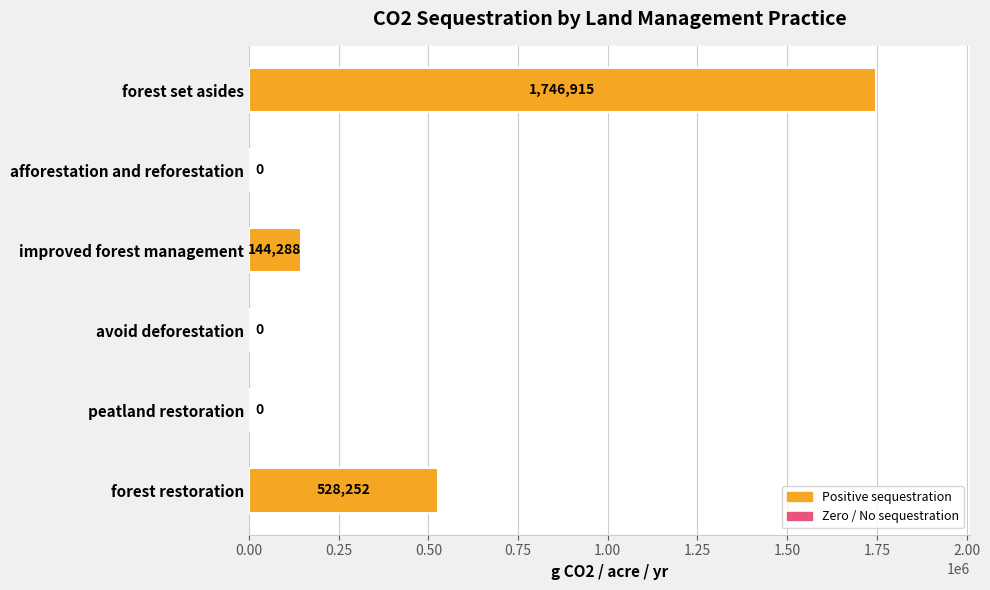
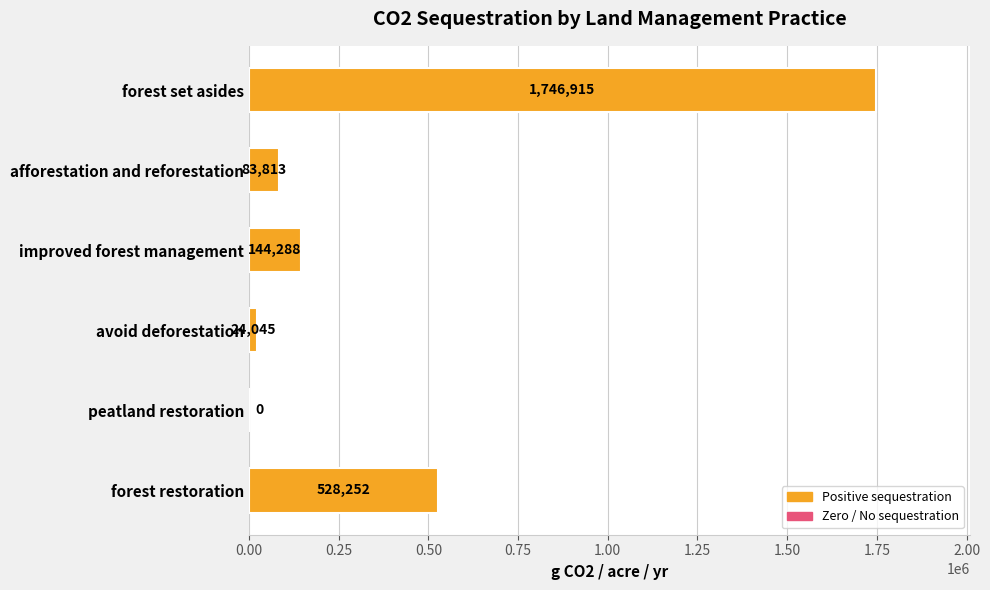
afforestation and reforestation: 0 -> 83,813
avoid deforestation: 0 -> 24,045
